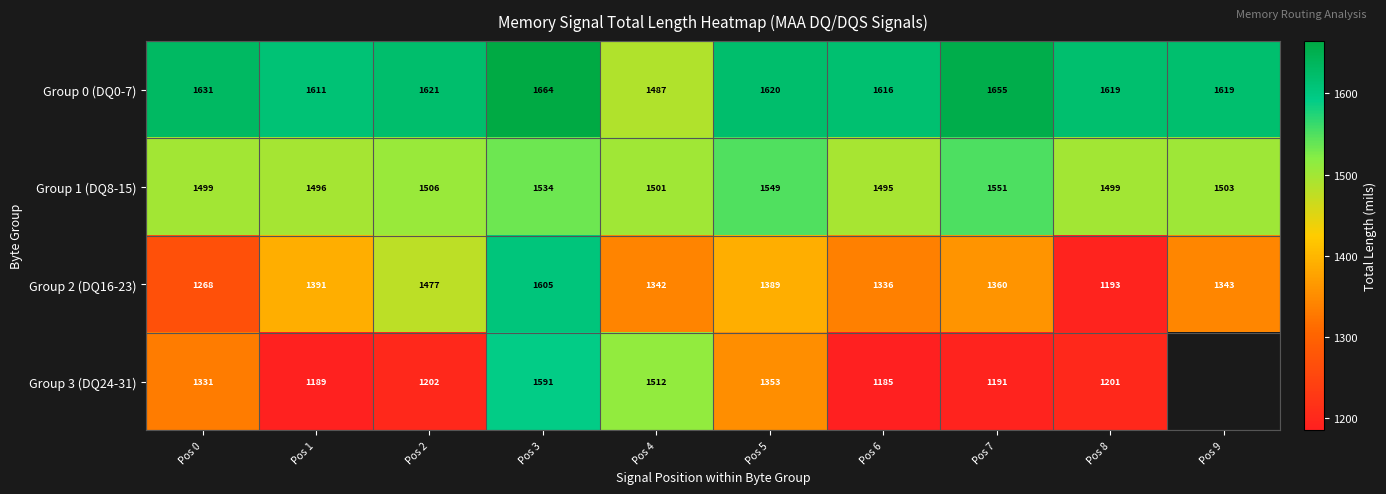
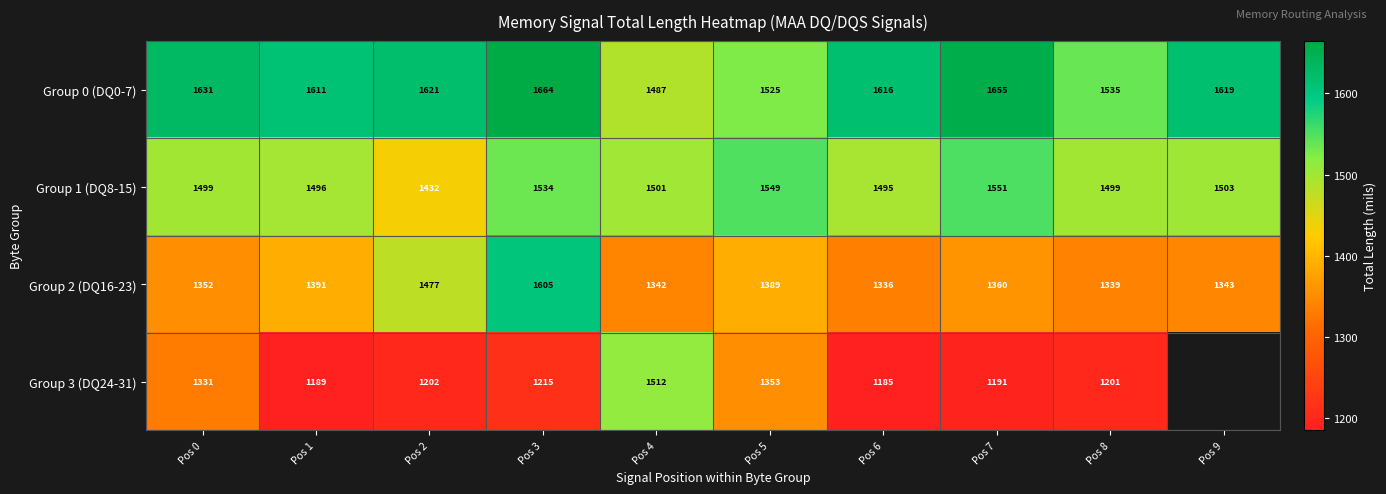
Group 0 (DQ0-7), Pos 5: 1620 -> 1525
Group 0 (DQ0-7), Pos 8: 1619 -> 1535
Group 1 (DQ8-15), Pos 2: 1506 -> 1432
Group 2 (DQ16-23), Pos 0: 1268 -> 1352
Group 2 (DQ16-23), Pos 8: 1193 -> 1339
Group 3 (DQ24-31), Pos 3: 1591 -> 1215
